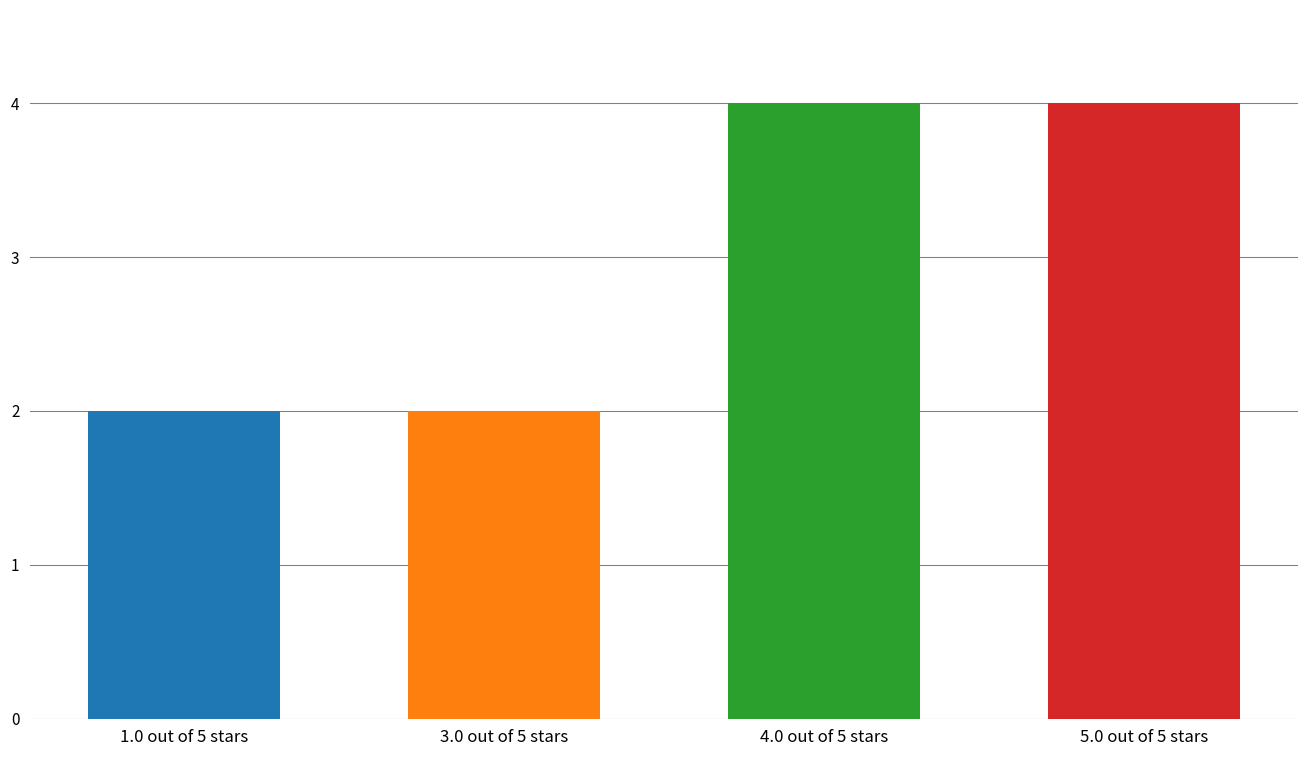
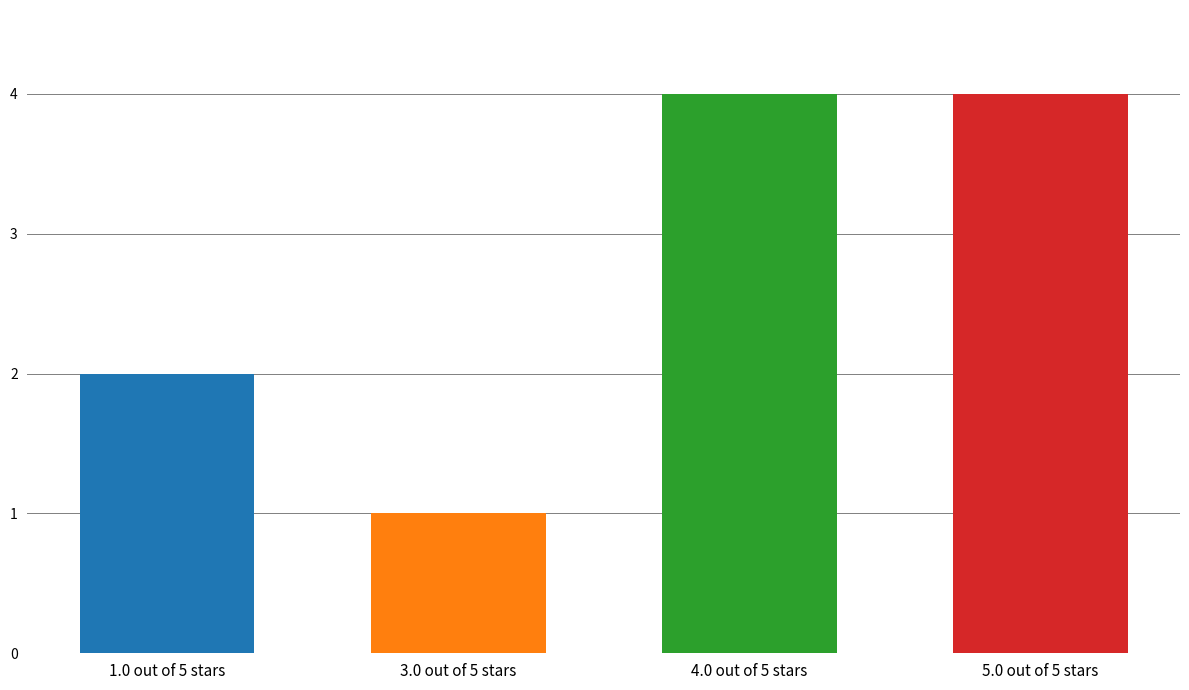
3.0 out of 5 stars: 2 -> 1
